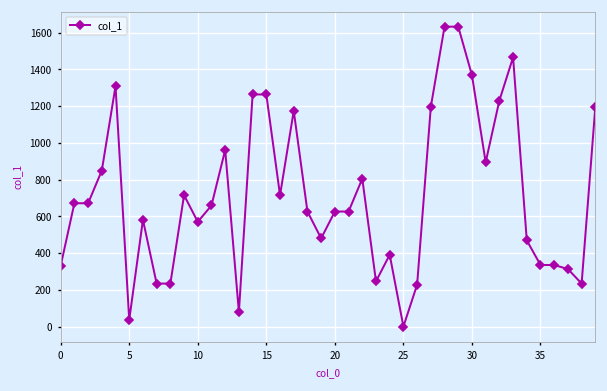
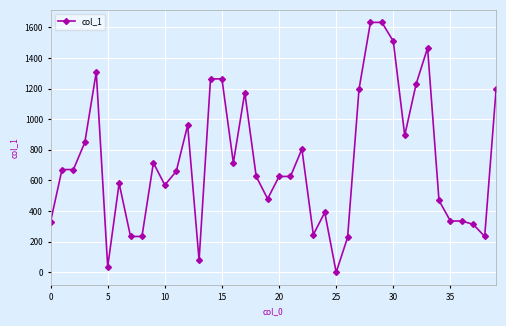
30: 1370 -> 1510
